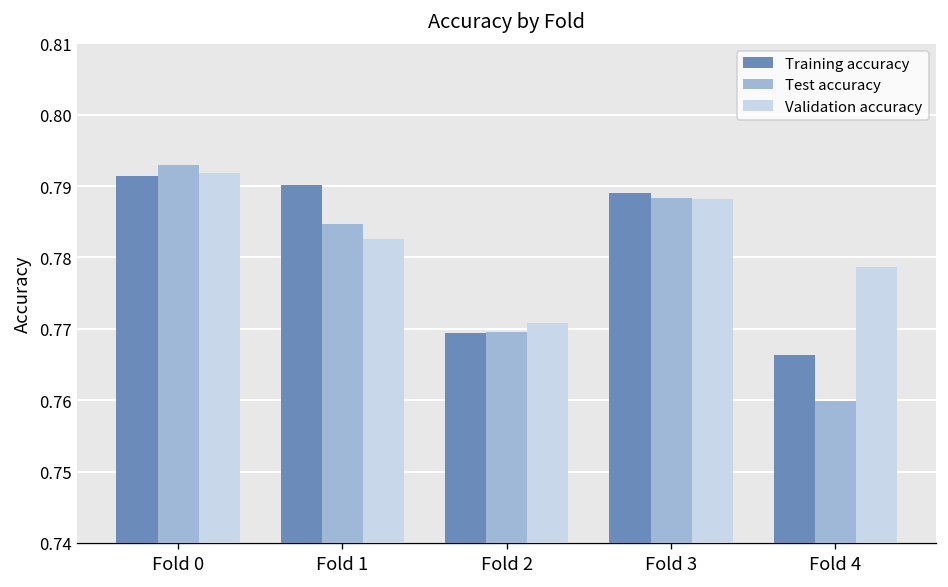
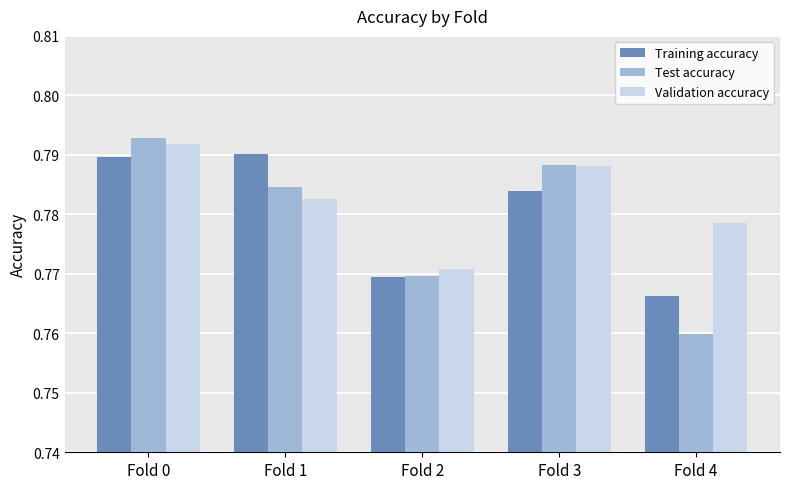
Training accuracy, Fold 0: 0.791 -> 0.790
Training accuracy, Fold 3: 0.789 -> 0.784
